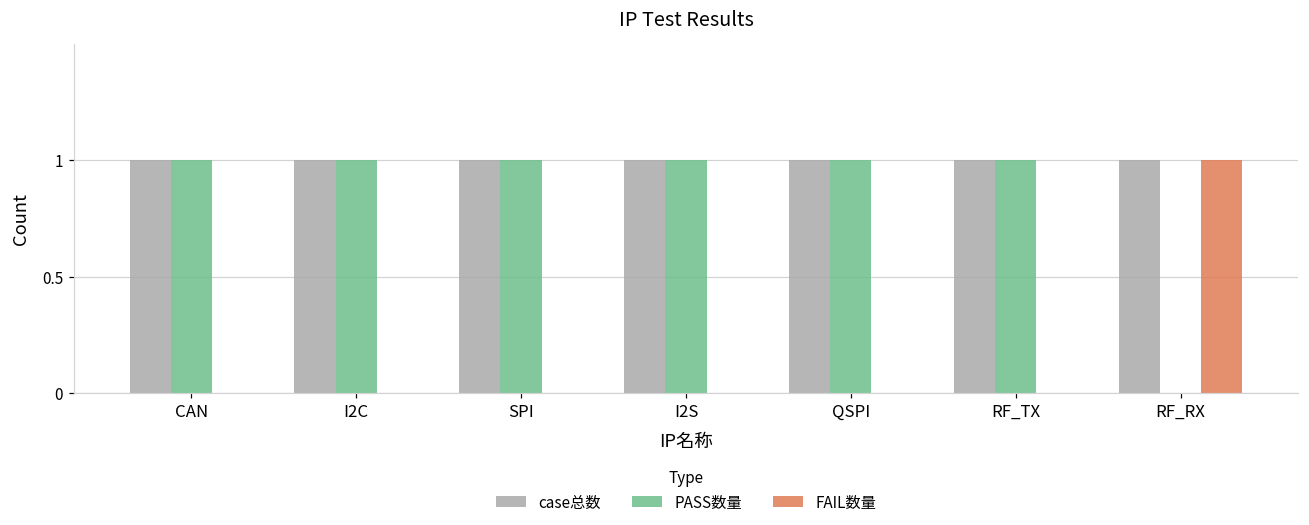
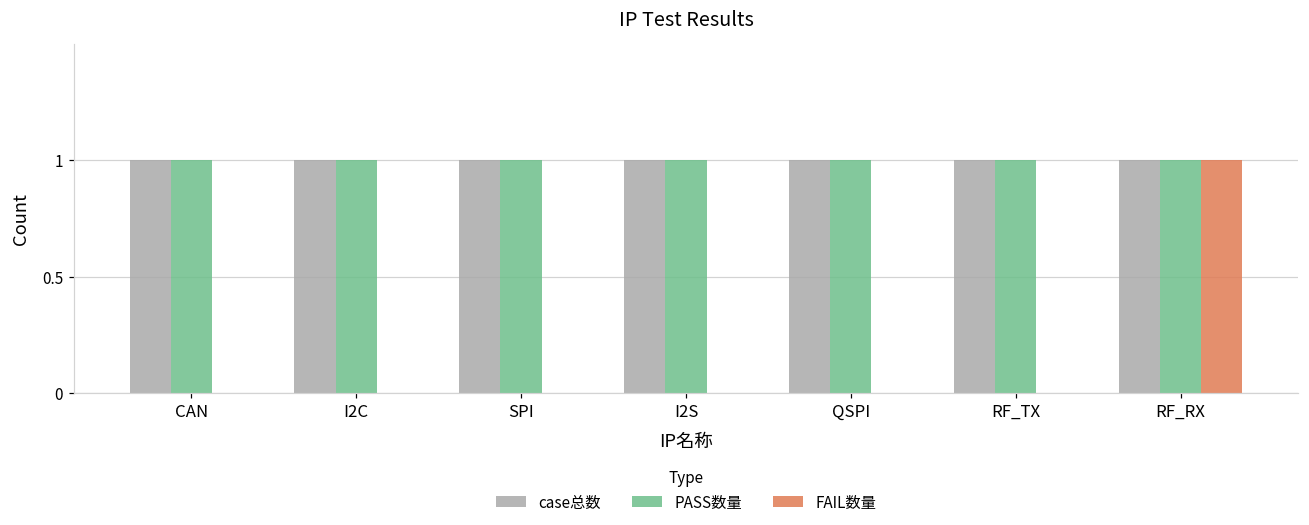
PASS数量, RF_RX: 0 -> 1
